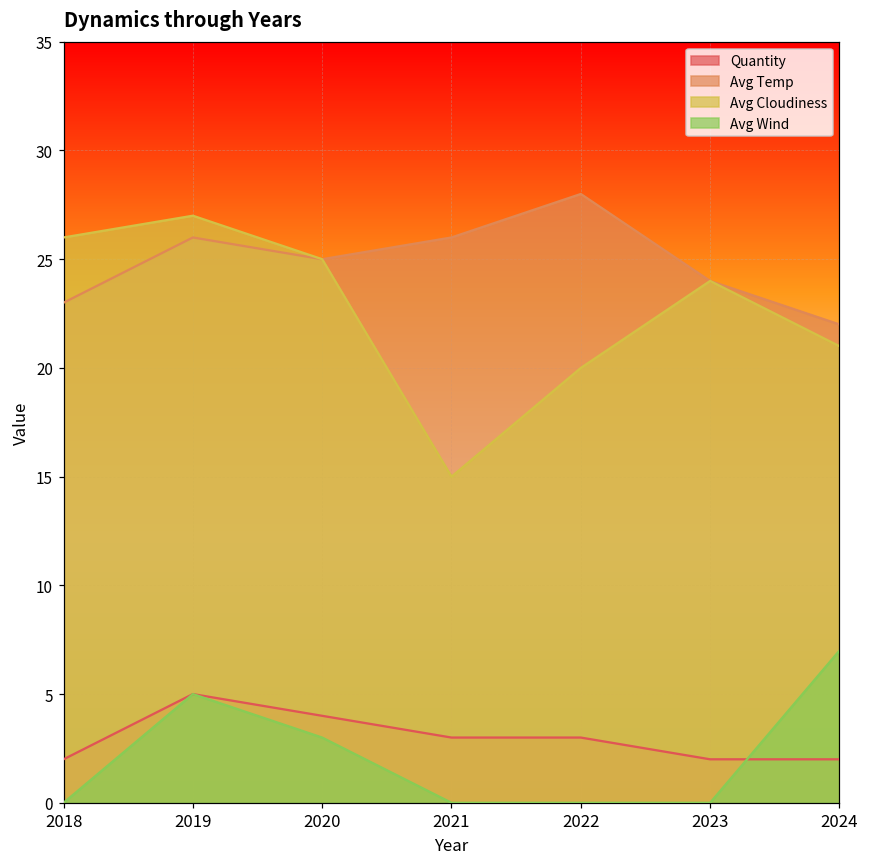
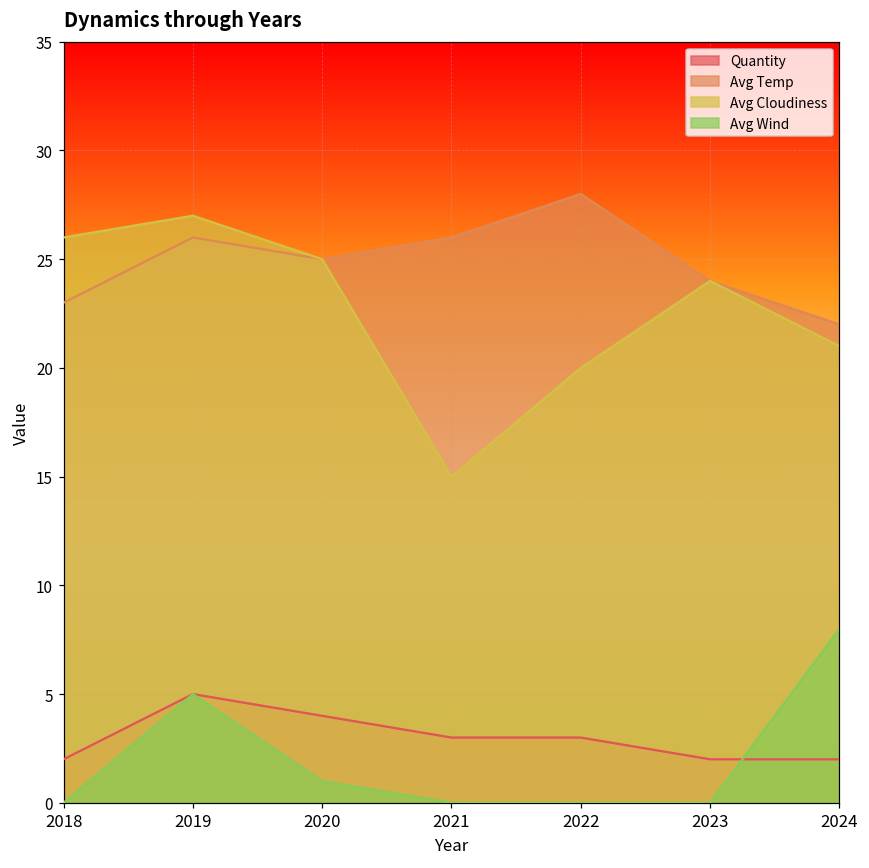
Avg Wind, 2020: 3 -> 1
Avg Wind, 2024: 7 -> 8
